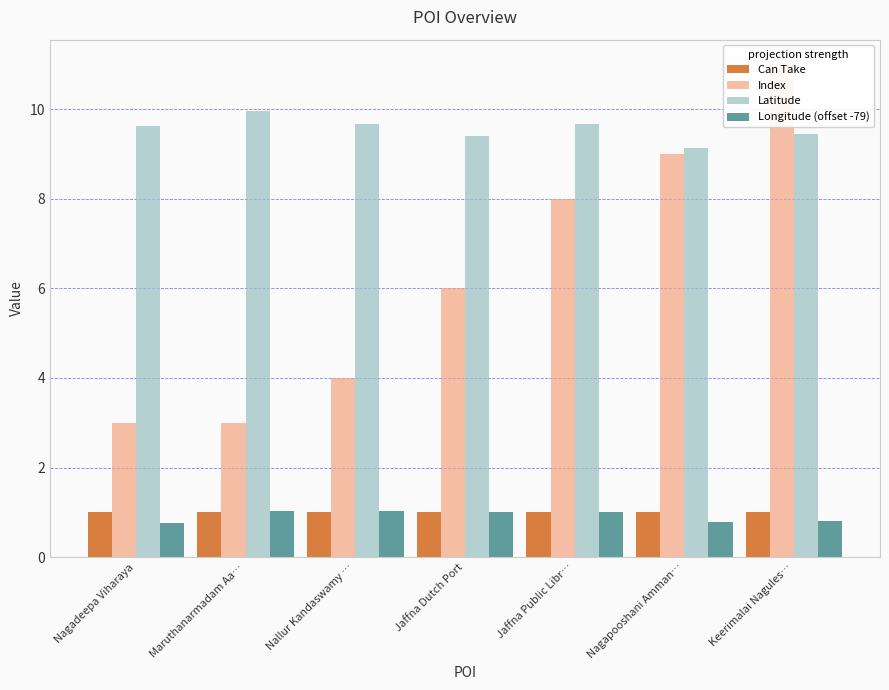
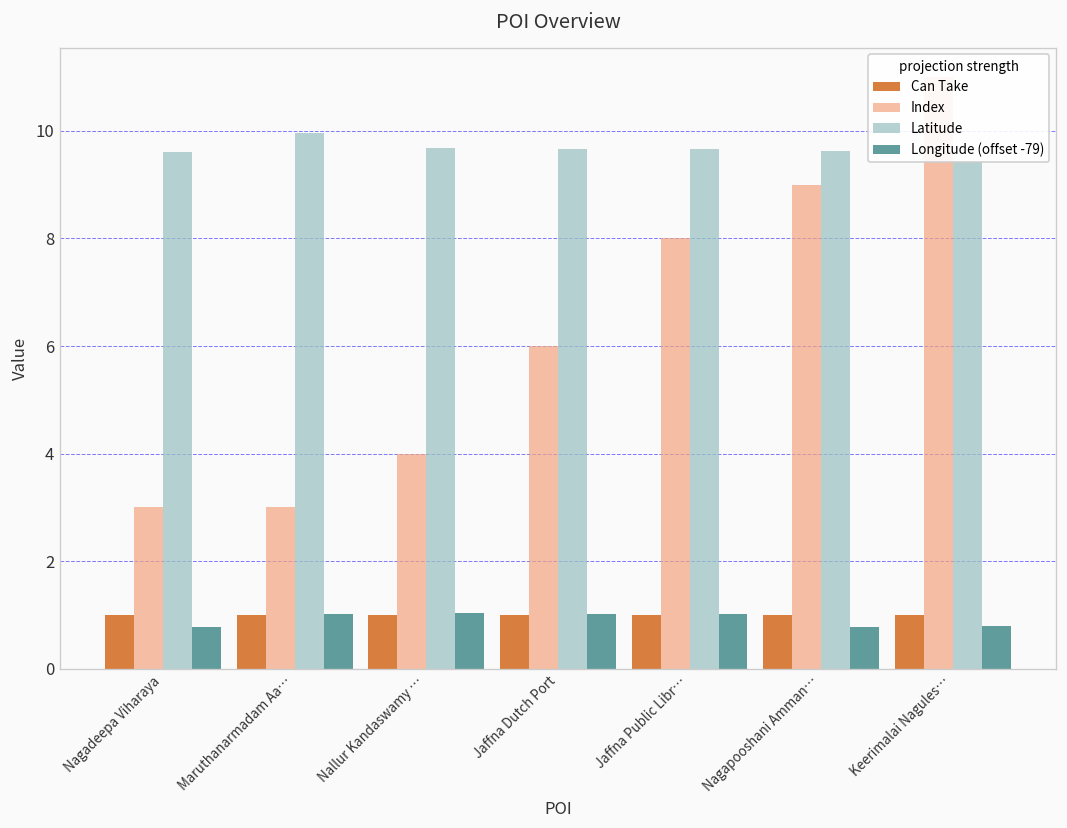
Latitude, Jaffna Dutch Port: 9.4 -> 9.7
Latitude, Nagapooshani Amman…: 9.1 -> 9.6
